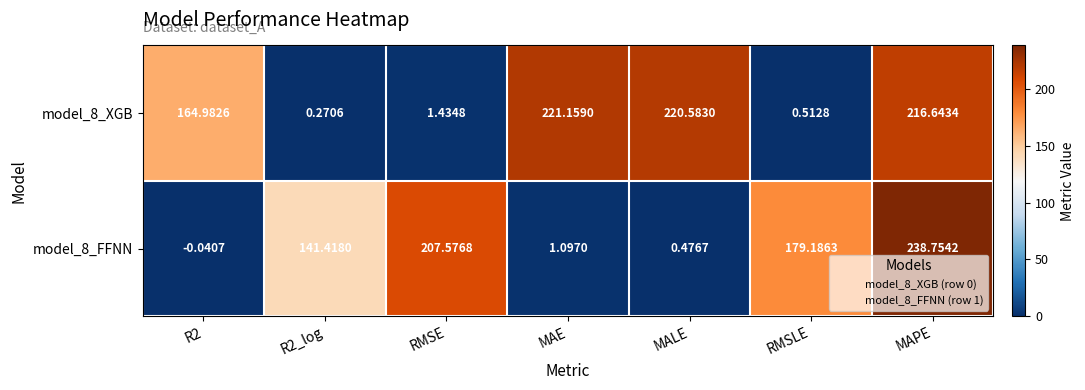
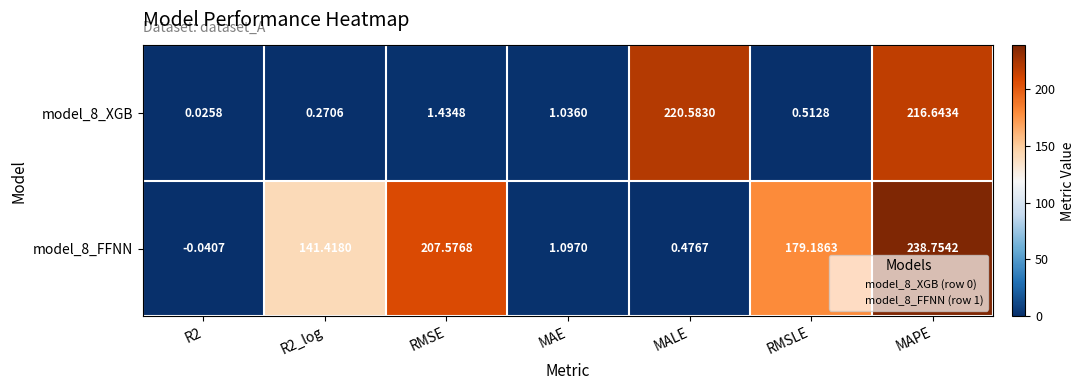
model_8_XGB, R2: 164.9826 -> 0.0258
model_8_XGB, MAE: 221.1590 -> 1.0360
